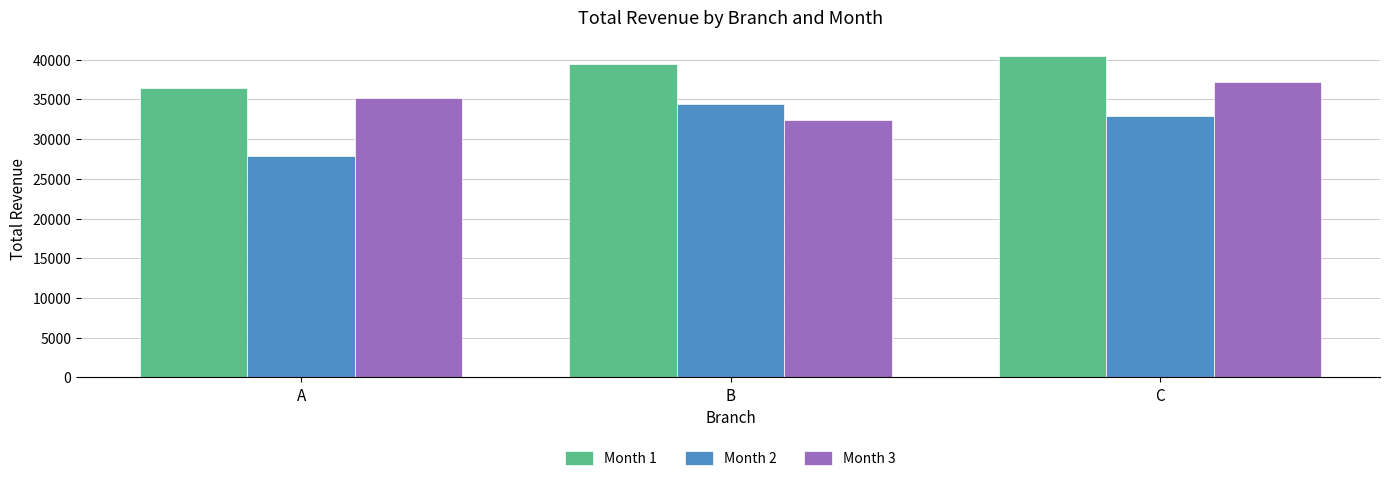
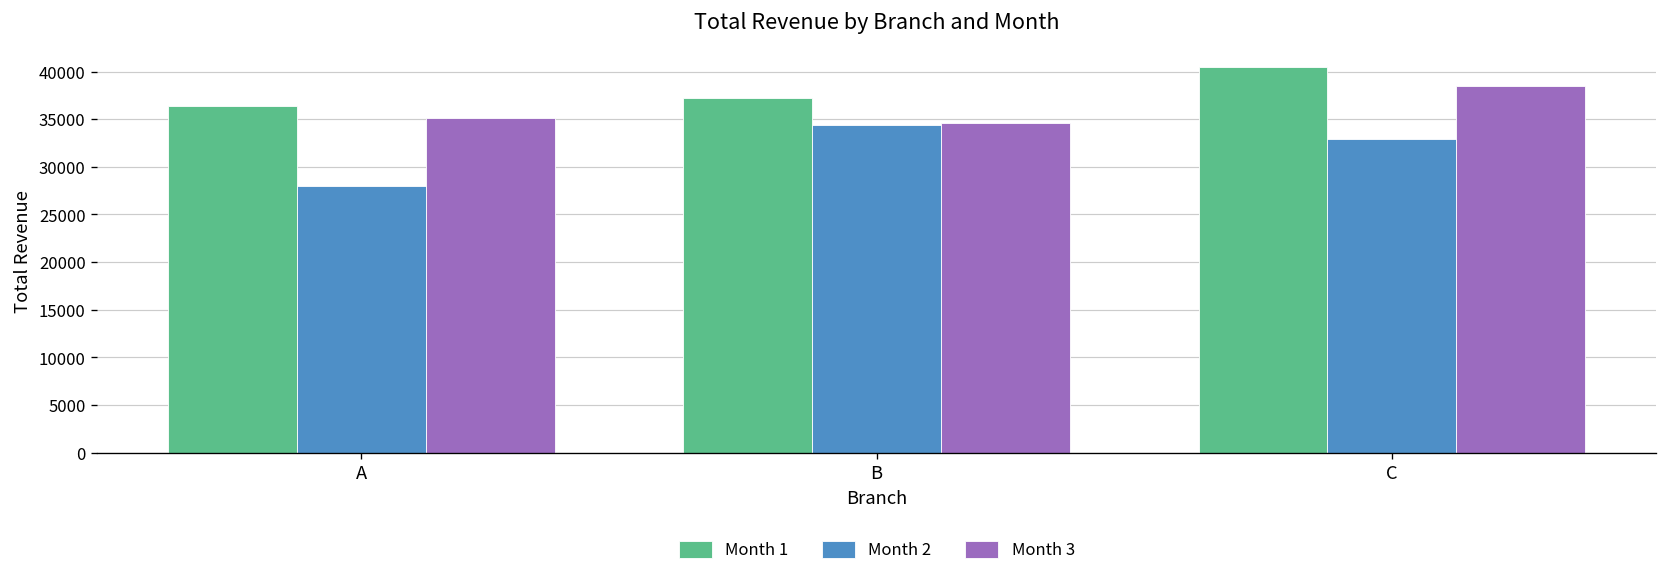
Month 1, B: 39000 -> 37000
Month 3, B: 32000 -> 35000
Month 3, C: 37000 -> 39000
